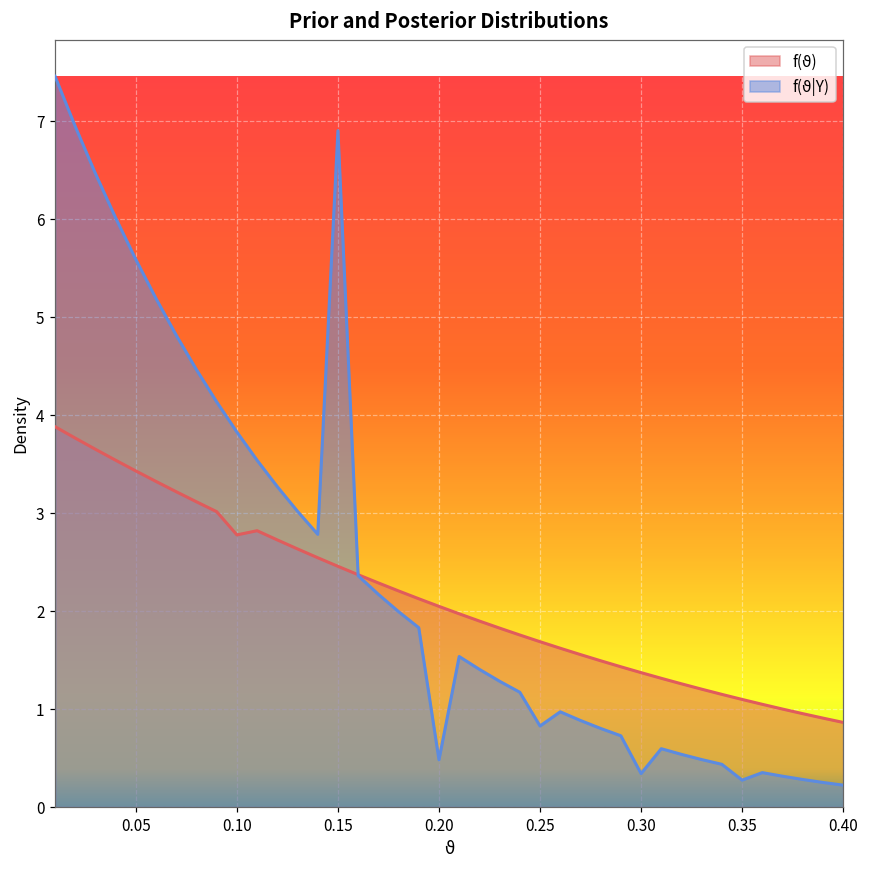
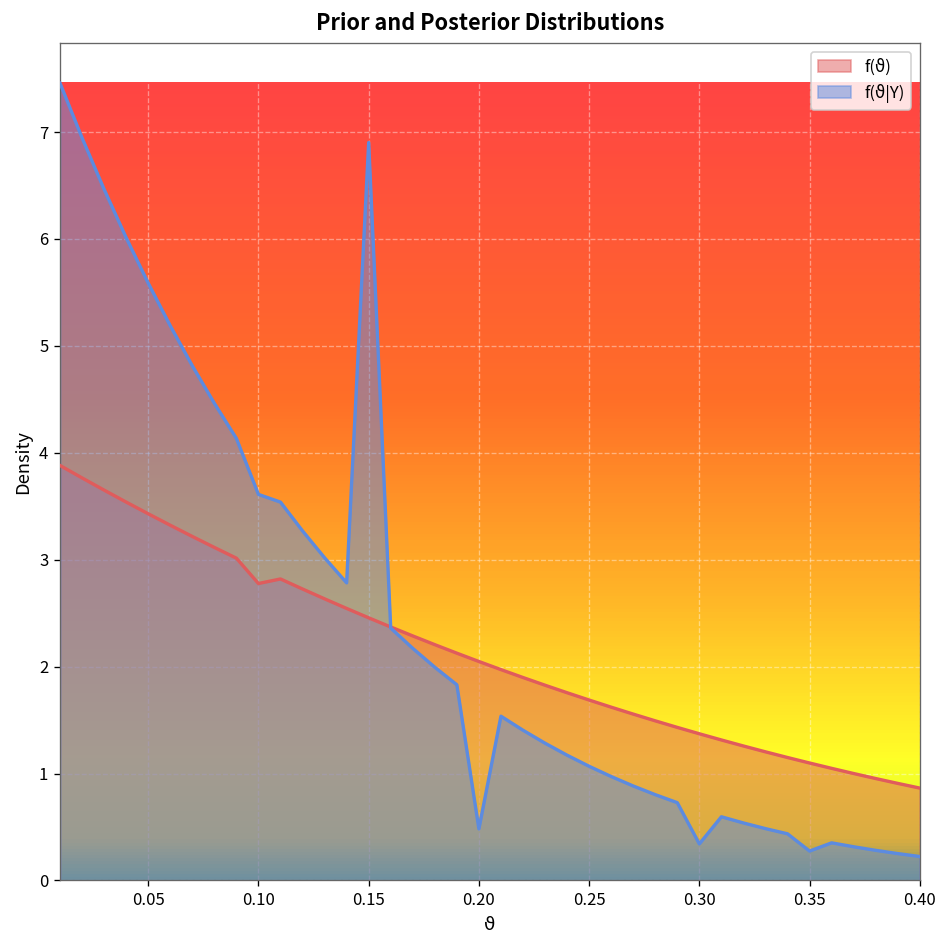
f(ϑ|Y), 0.10: 3.8 -> 3.6
f(ϑ|Y), 0.25: 0.8 -> 1.1
